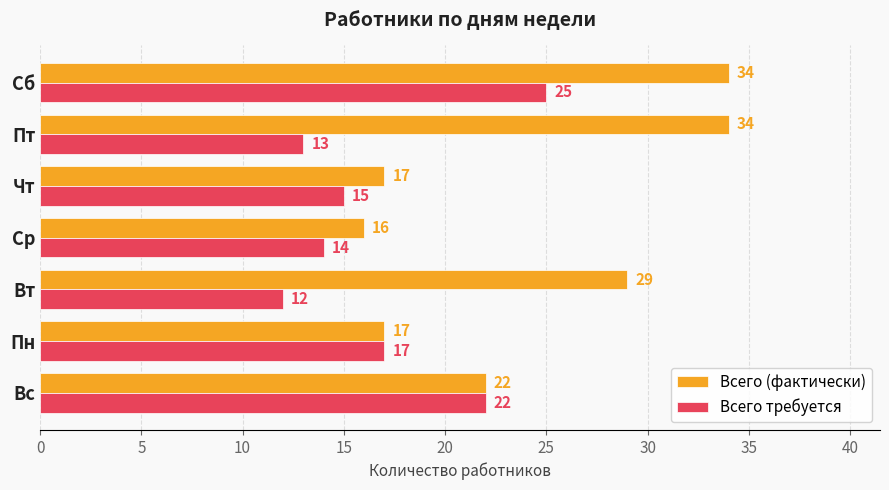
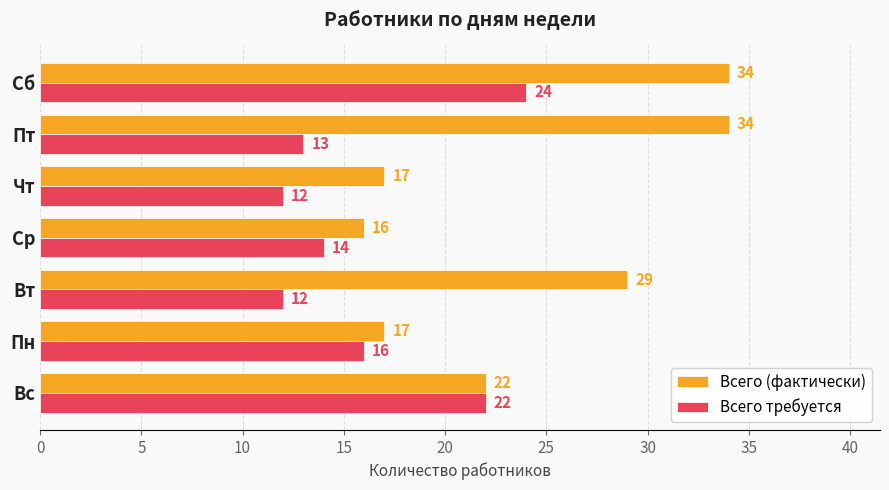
Всего требуется, Сб: 25 -> 24
Всего требуется, Чт: 15 -> 12
Всего требуется, Пн: 17 -> 16
